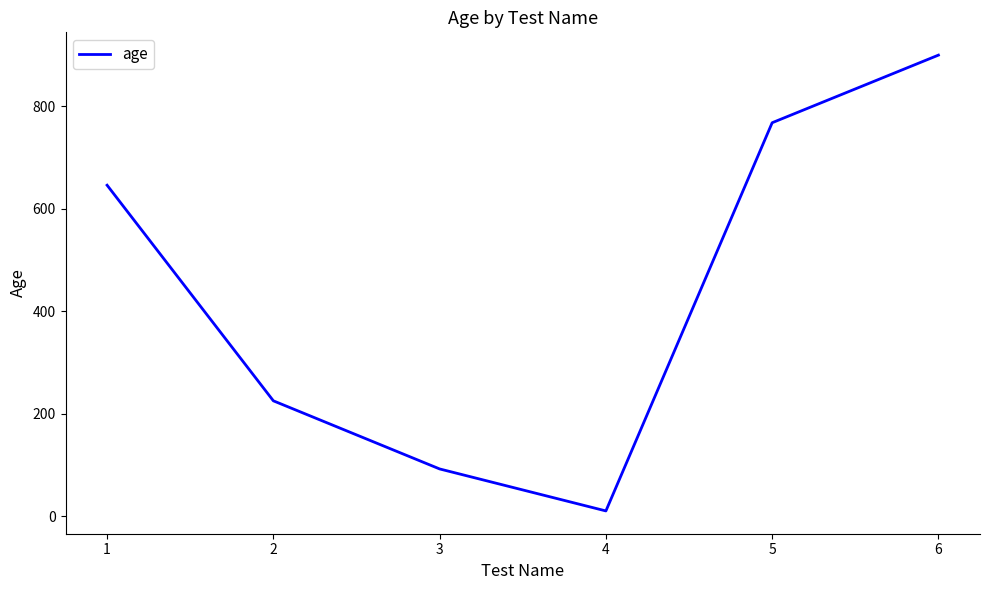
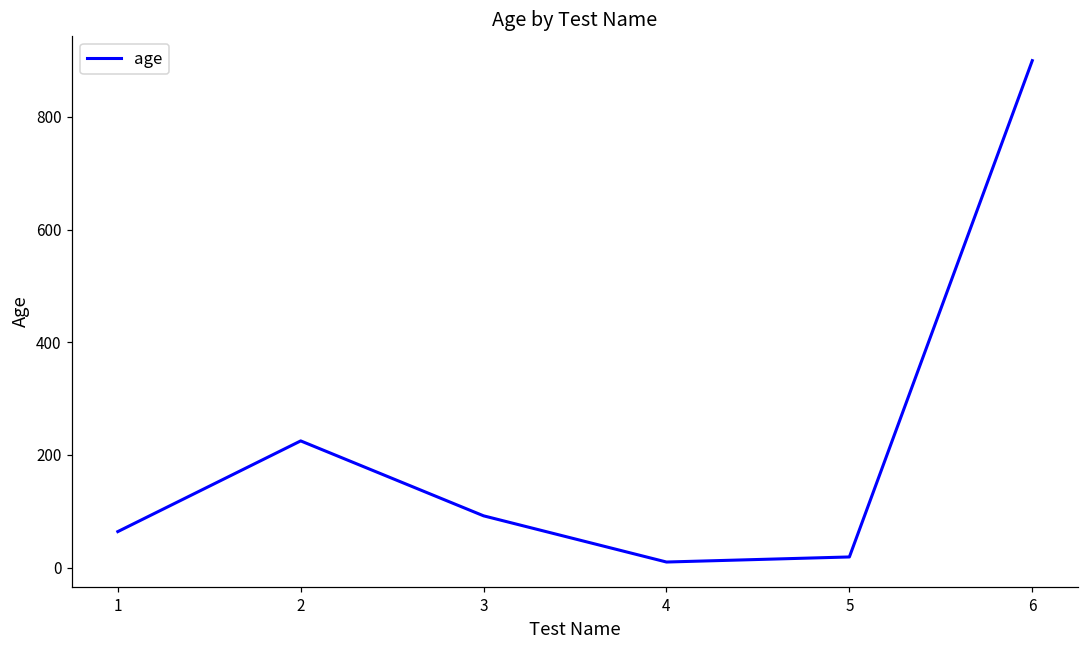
1: 650 -> 60
5: 770 -> 20
